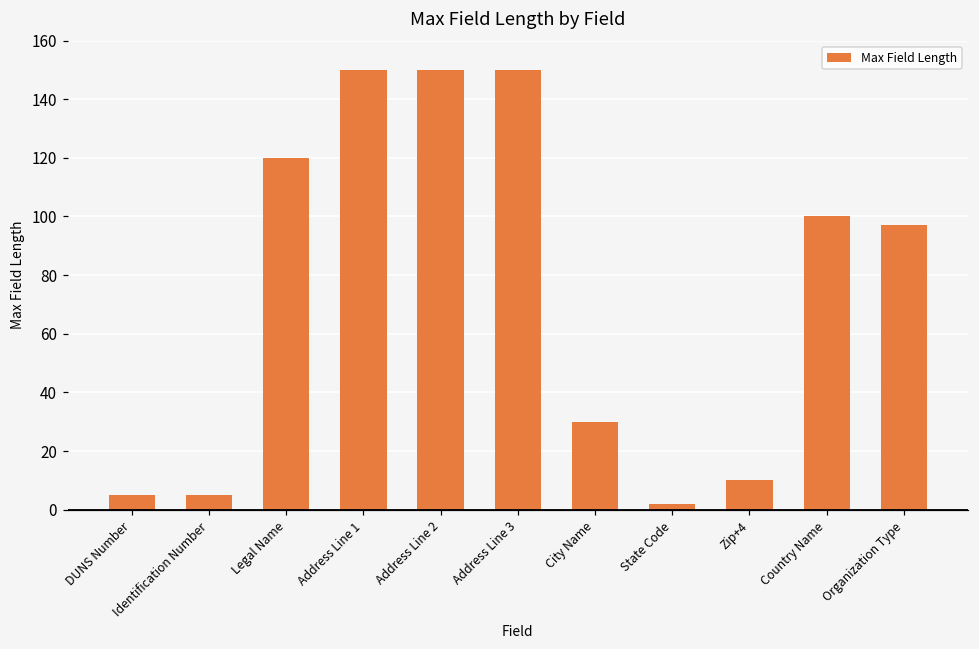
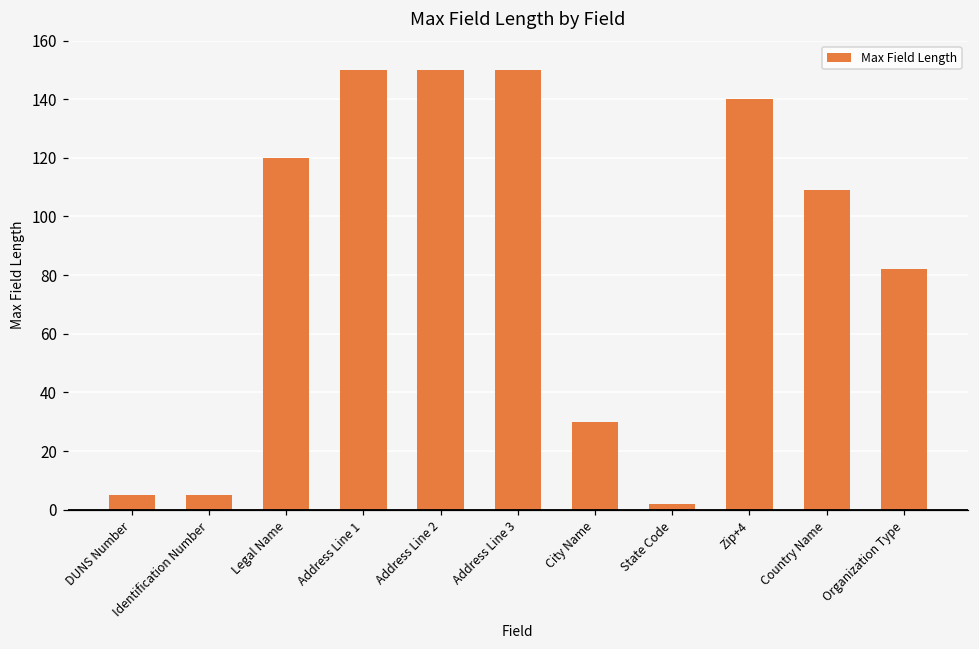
Zip+4: 10 -> 140
Country Name: 100 -> 109
Organization Type: 97 -> 82
